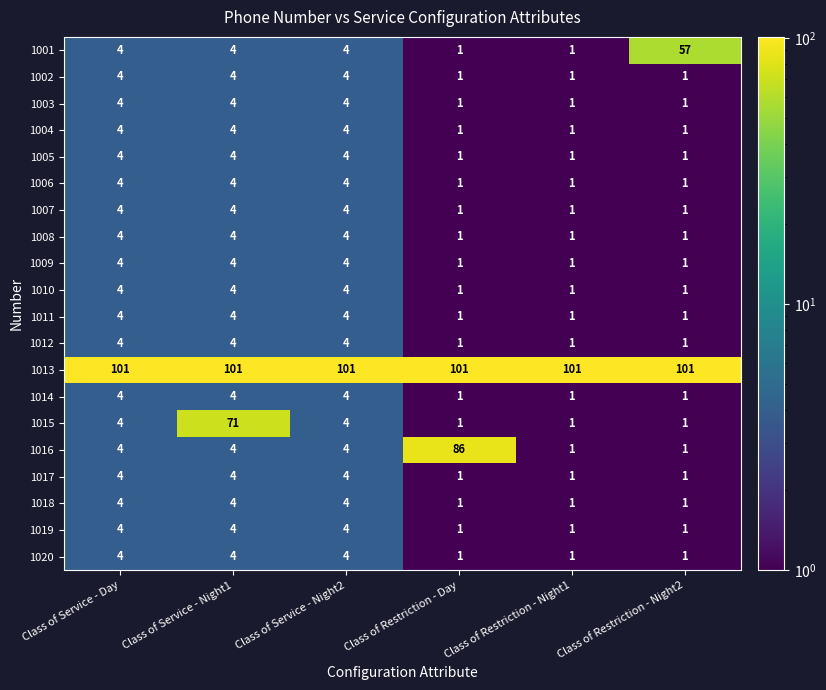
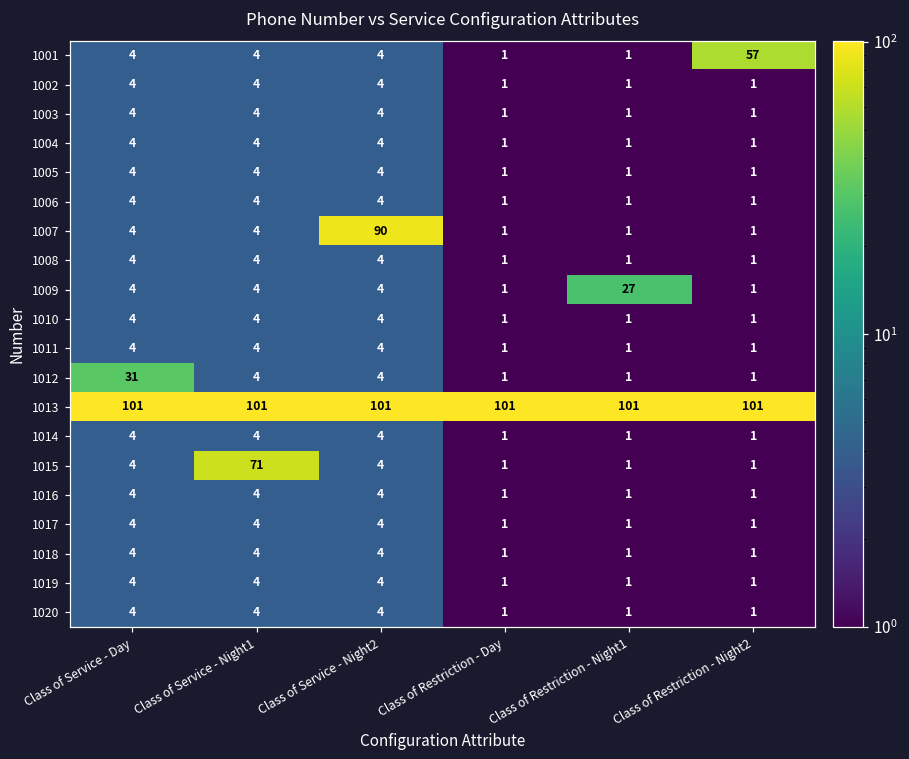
1007, Class of Service - Night2: 4 -> 90
1009, Class of Restriction - Night1: 1 -> 27
1012, Class of Service - Day: 4 -> 31
1016, Class of Restriction - Day: 86 -> 1
